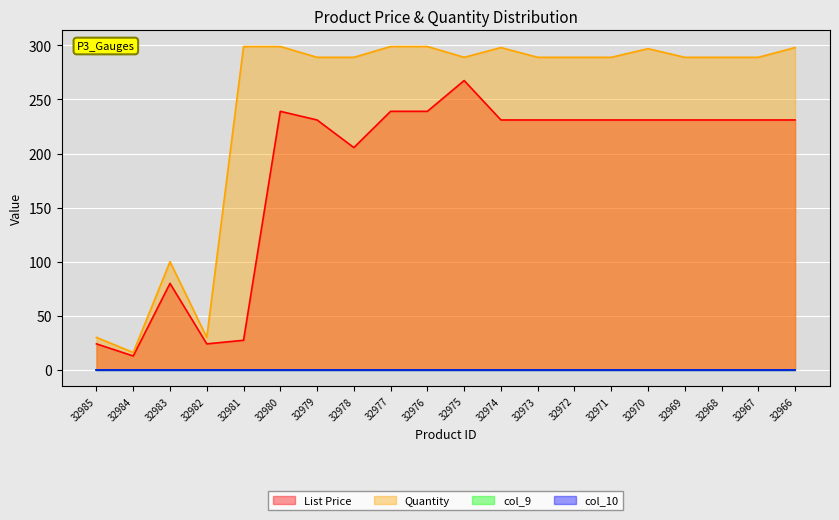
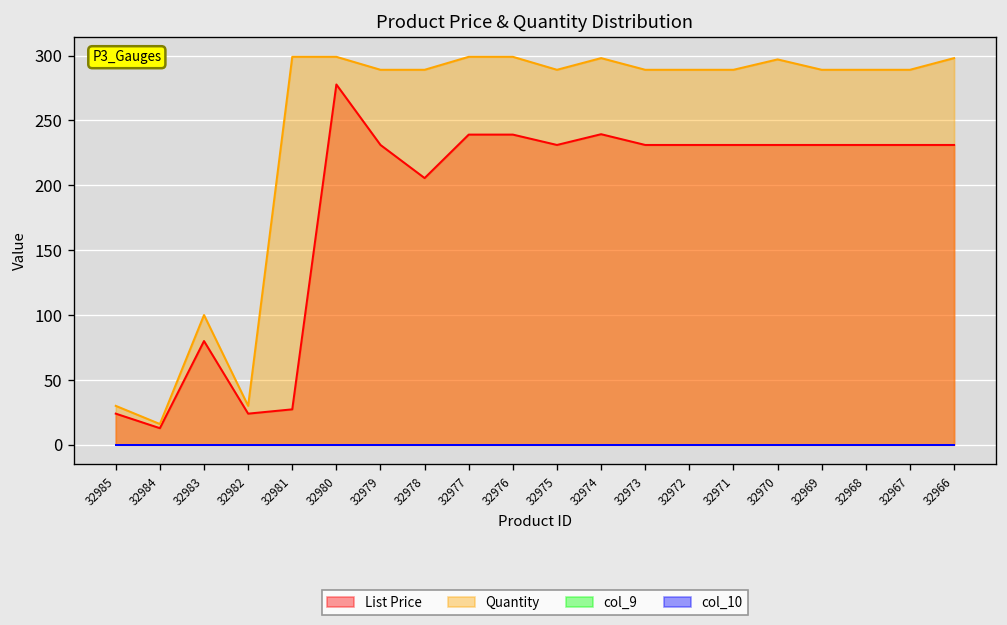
List Price, 32980: 239 -> 278
List Price, 32975: 268 -> 231
List Price, 32974: 231 -> 239
